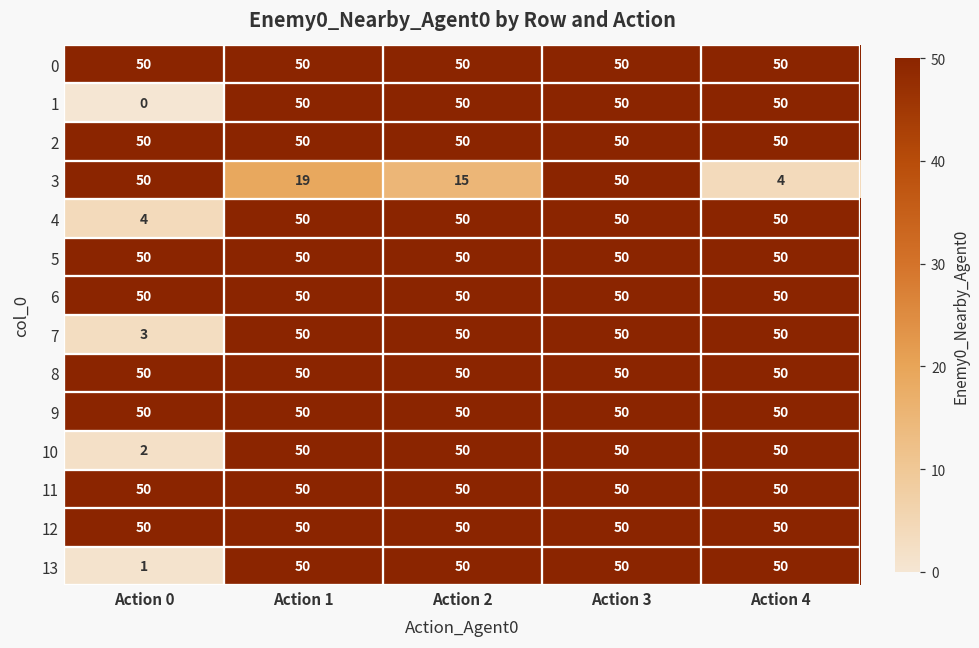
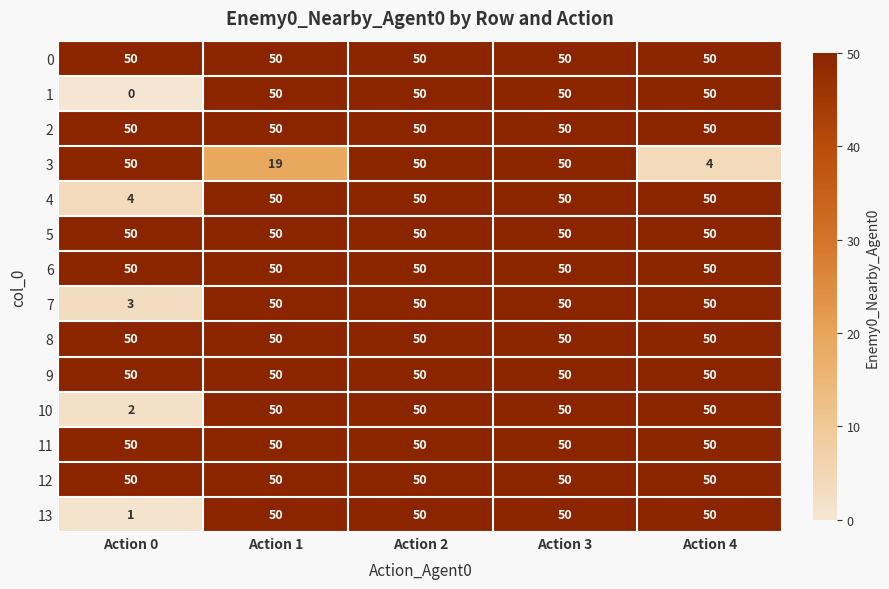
3, Action 2: 15 -> 50
